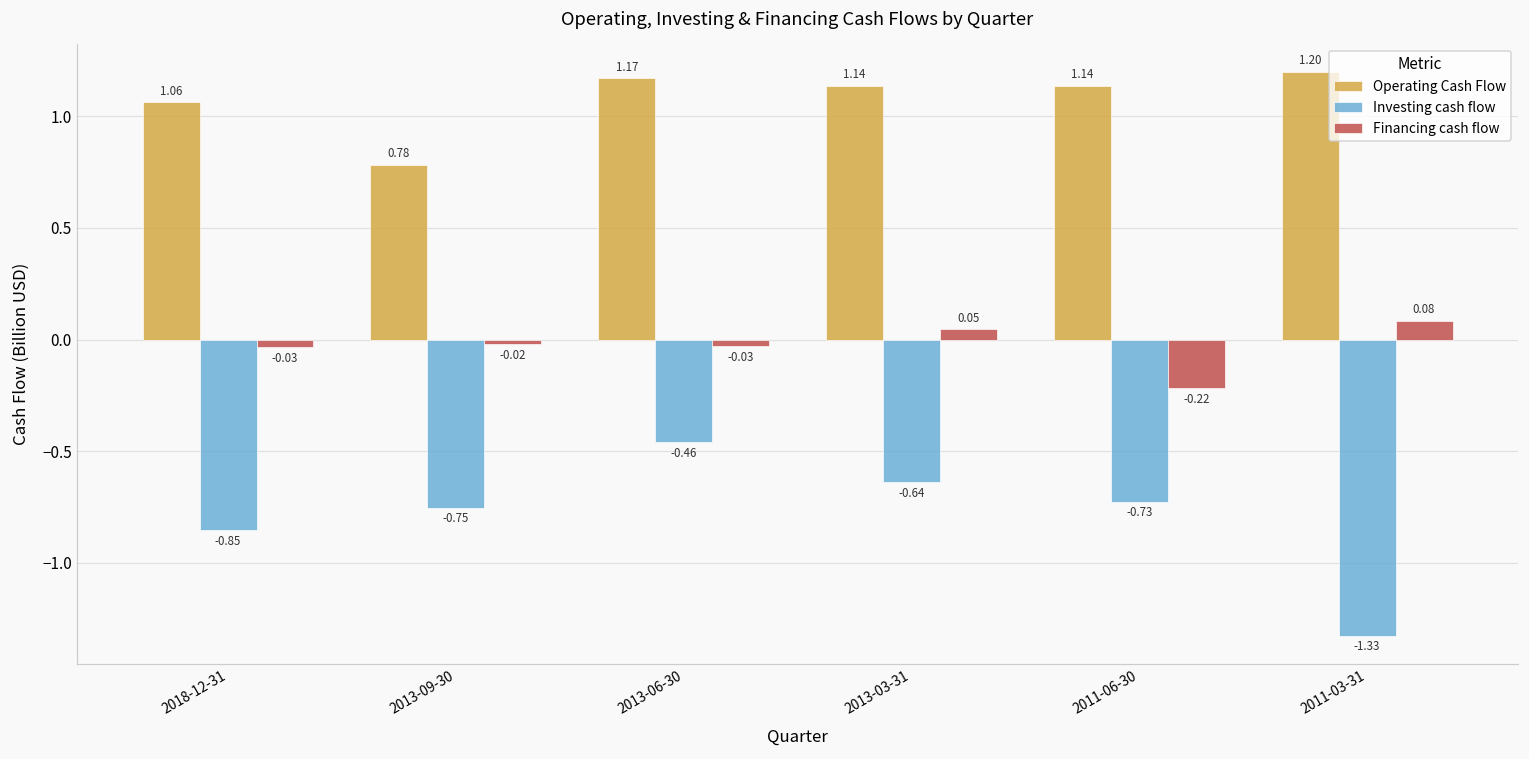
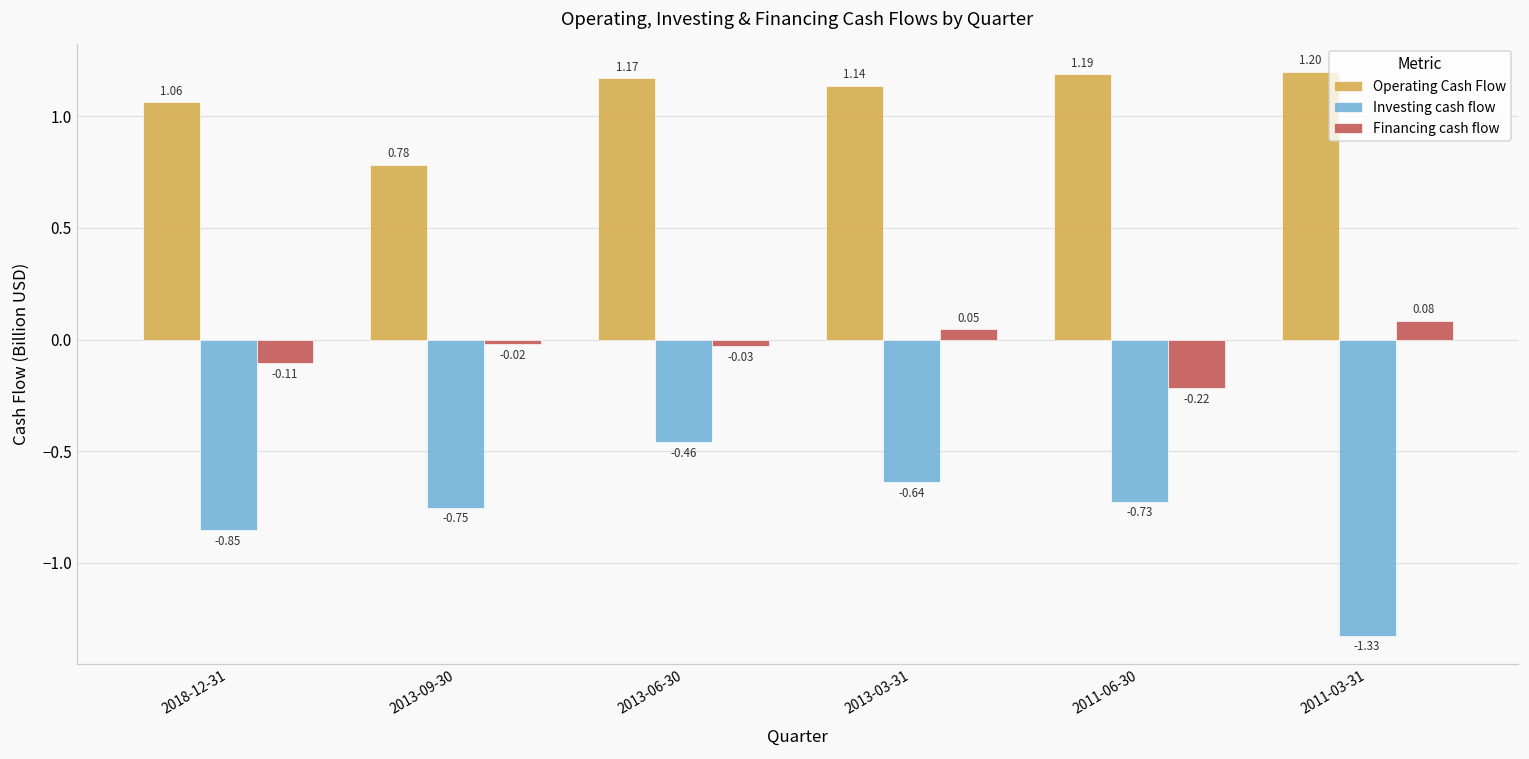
Financing cash flow, 2018-12-31: -0.03 -> -0.11
Operating Cash Flow, 2011-06-30: 1.14 -> 1.19
